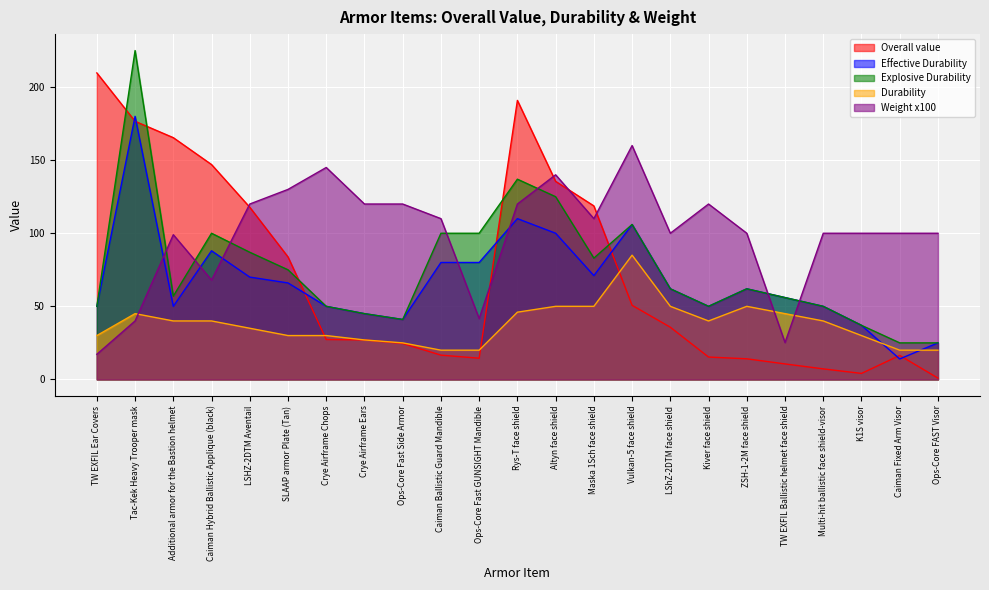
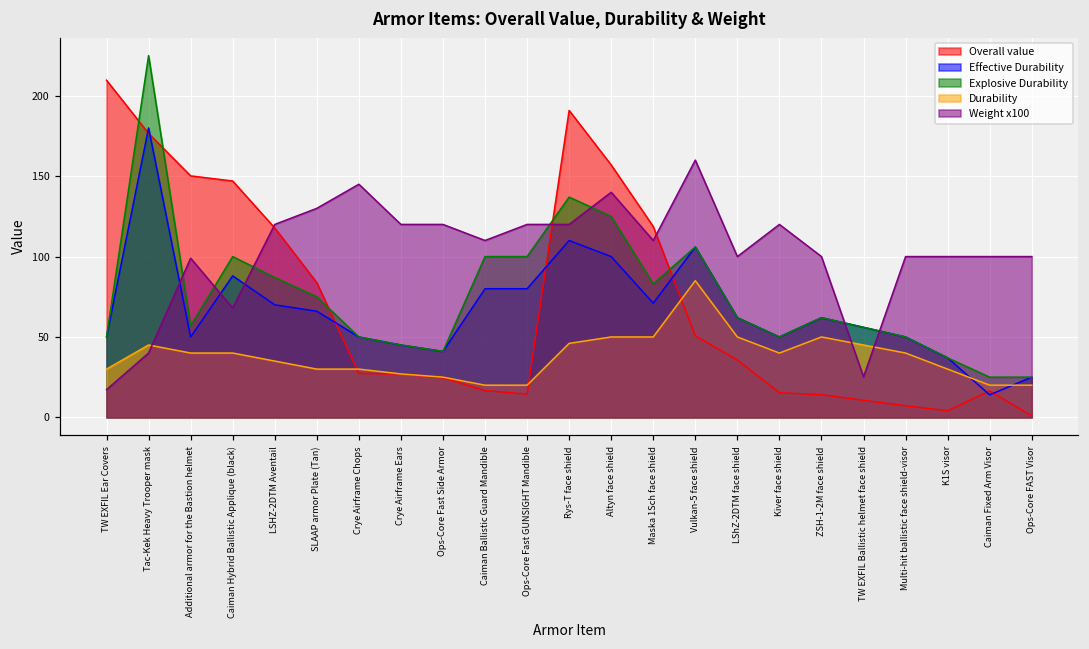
Overall value, Additional armor for the Bastion helmet: 165 -> 150
Weight x100, Ops-Core Fast GUNSIGHT Mandible: 42 -> 120
Overall value, Altyn face shield: 136 -> 157
